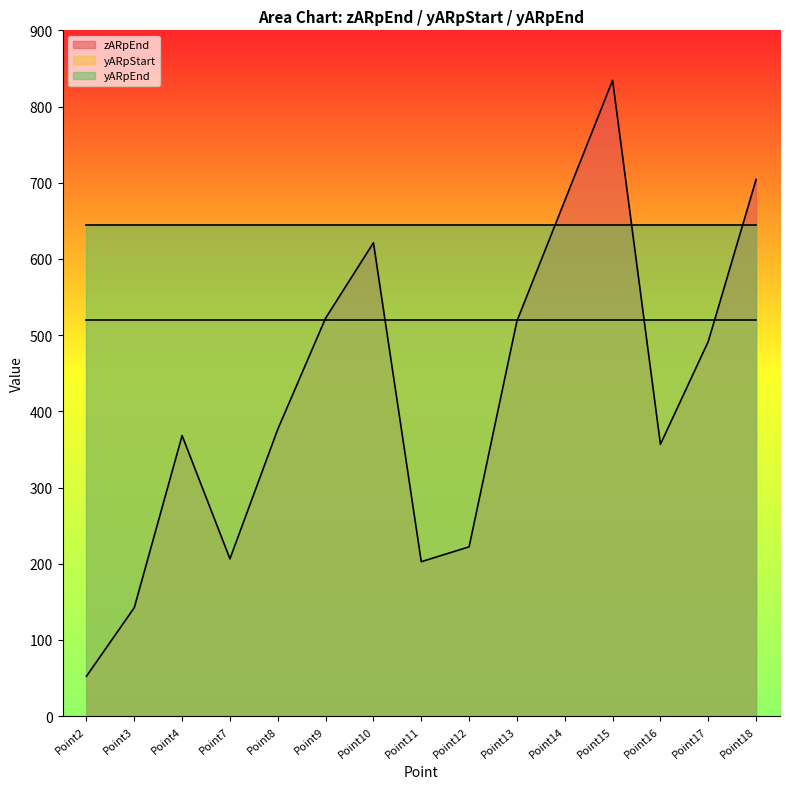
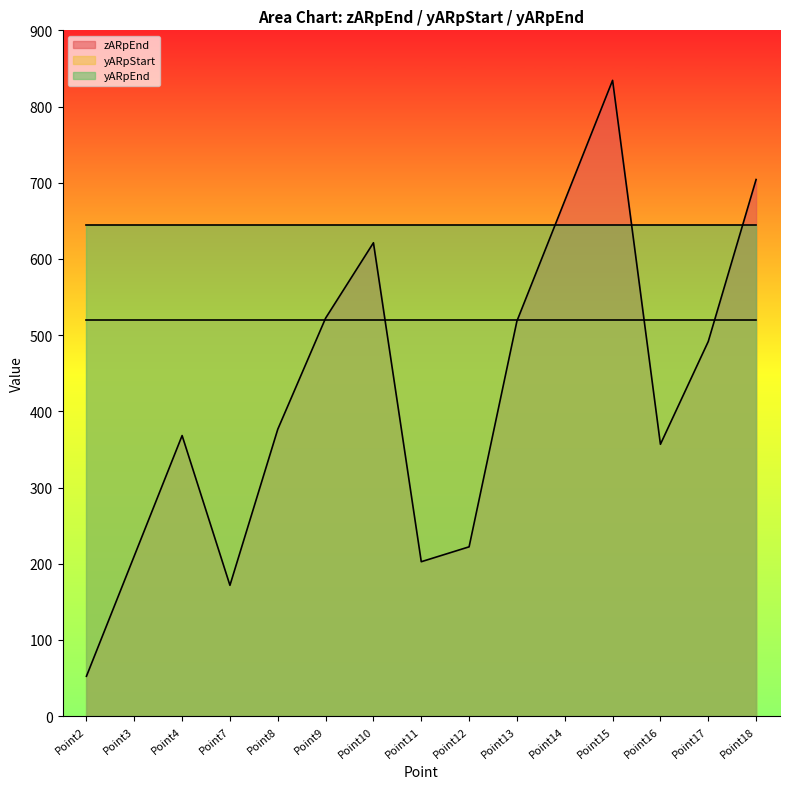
zARpEnd, Point3: 140 -> 210
zARpEnd, Point7: 210 -> 170
